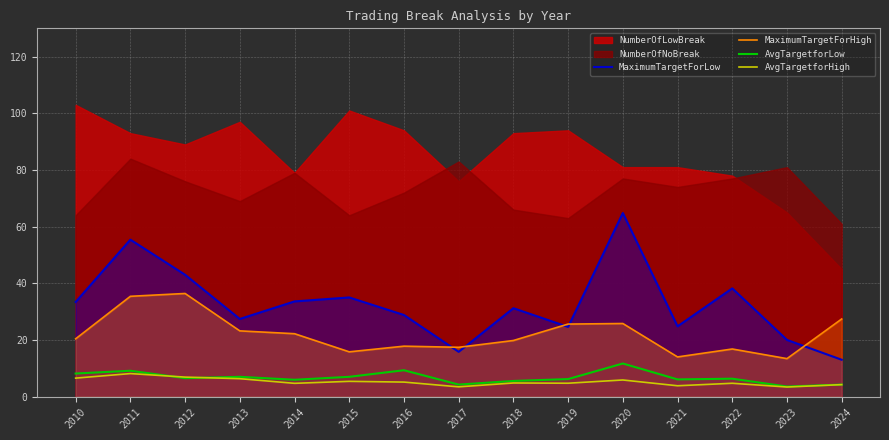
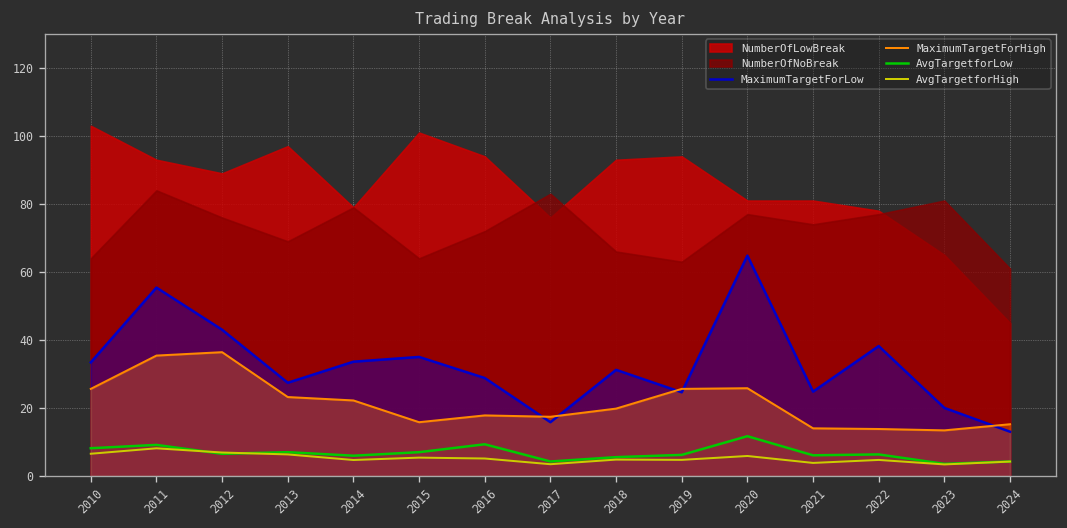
MaximumTargetForHigh, 2010: 20 -> 26
MaximumTargetForHigh, 2022: 17 -> 14
MaximumTargetForHigh, 2024: 27 -> 15
